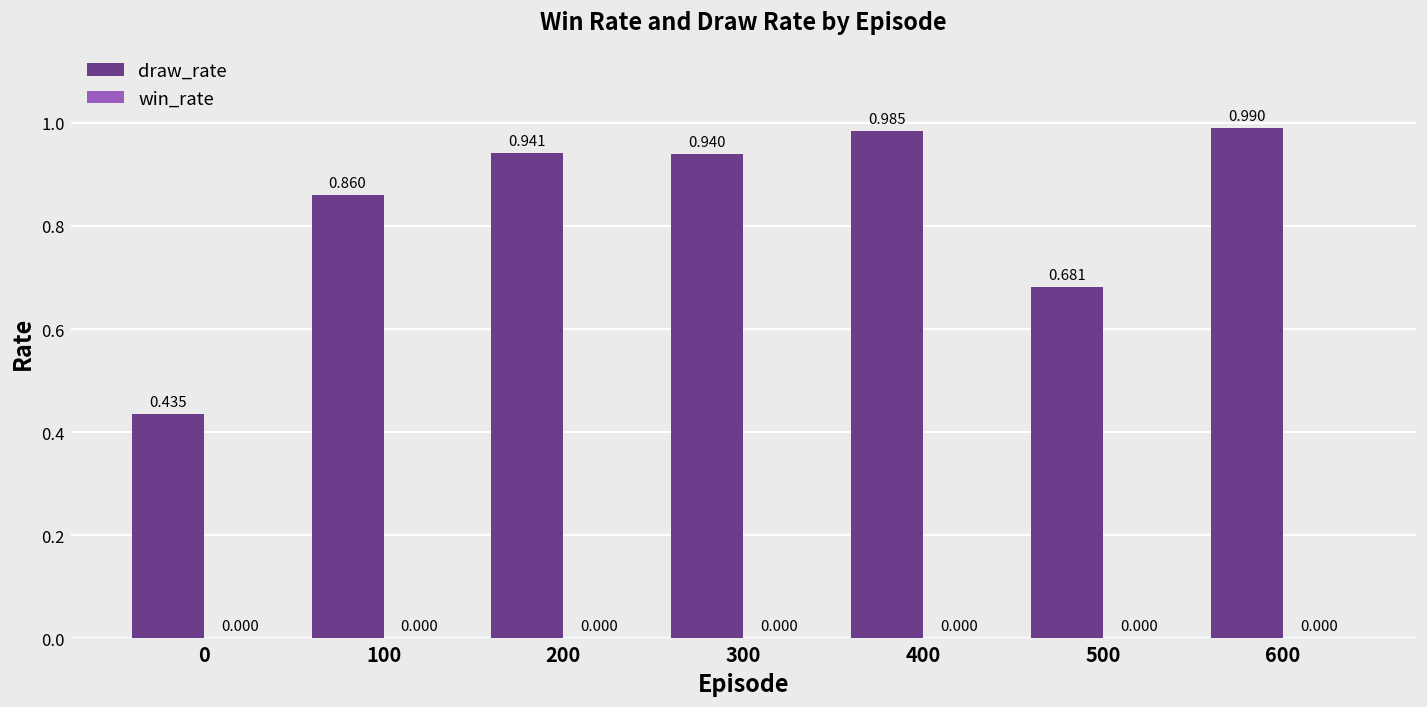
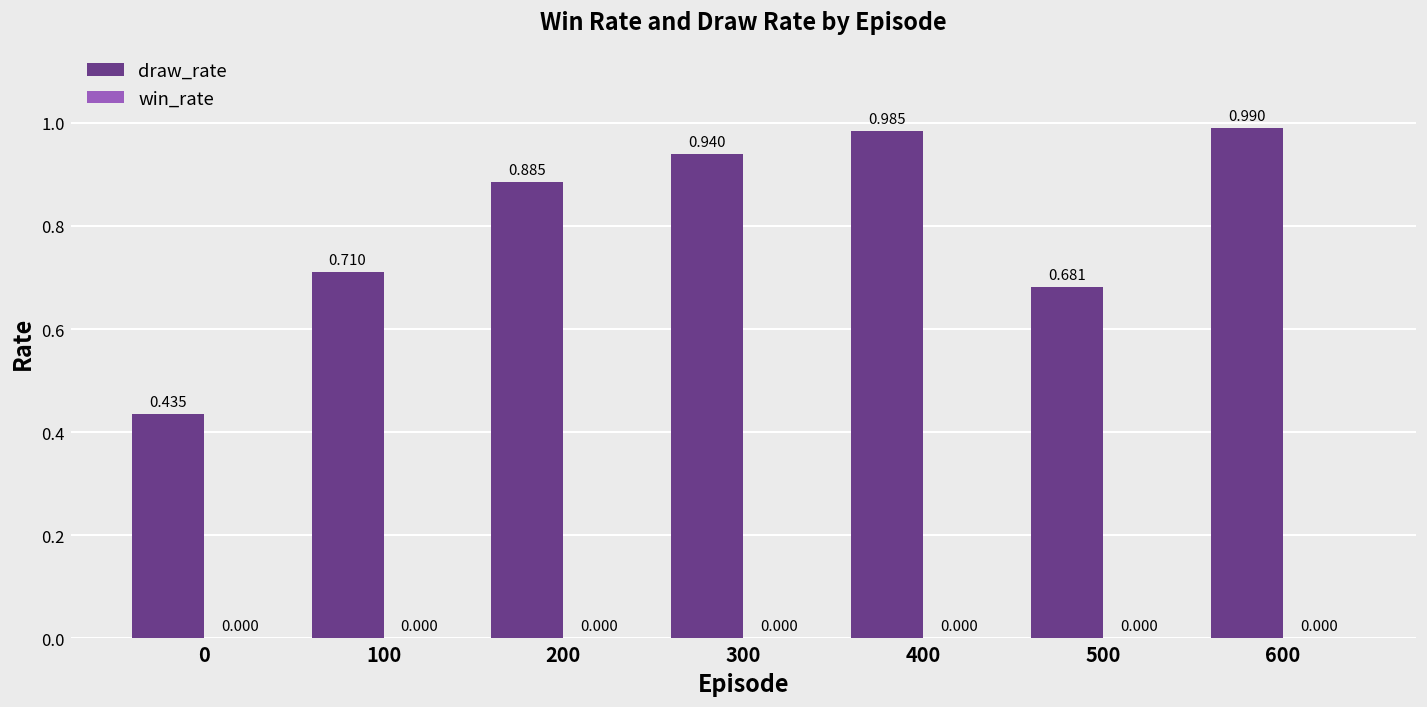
draw_rate, 100: 0.860 -> 0.710
draw_rate, 200: 0.941 -> 0.885
